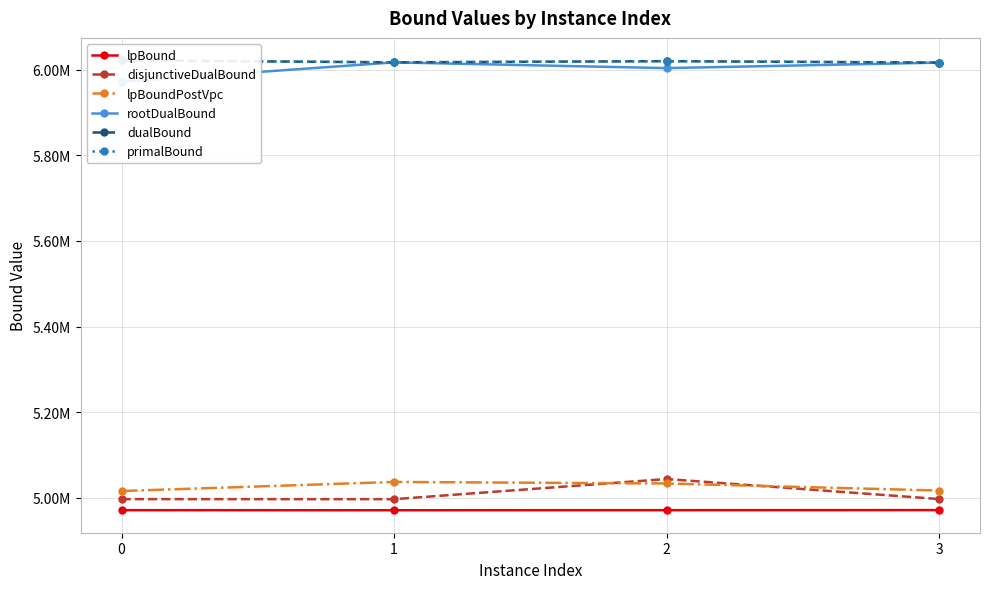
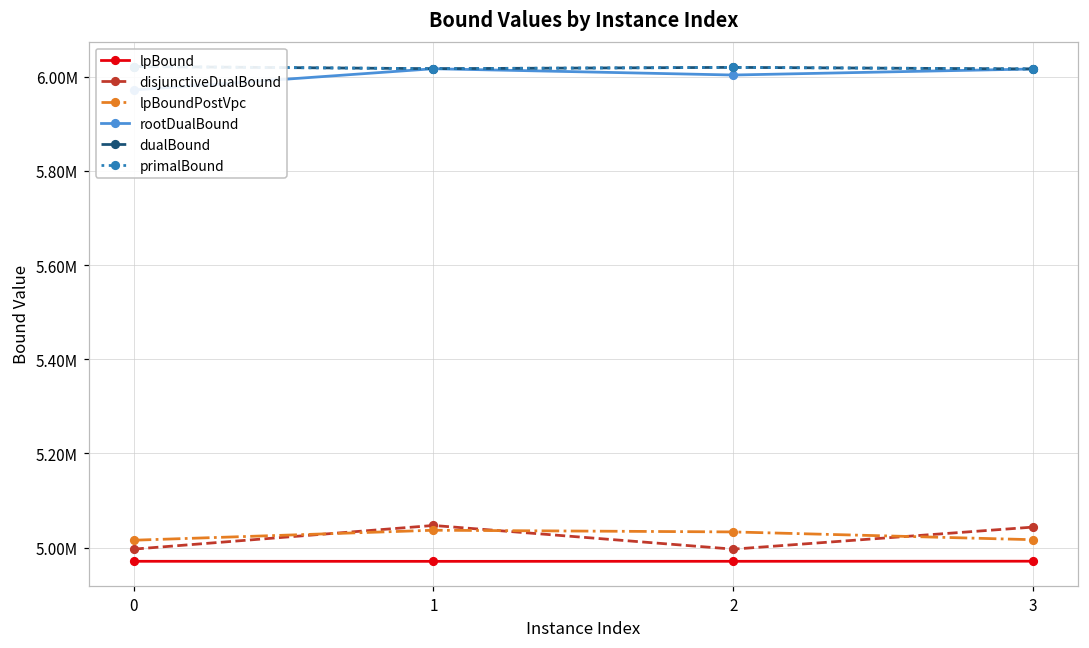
disjunctiveDualBound, 1: 5000000 -> 5050000
disjunctiveDualBound, 2: 5040000 -> 5000000
disjunctiveDualBound, 3: 5000000 -> 5040000
